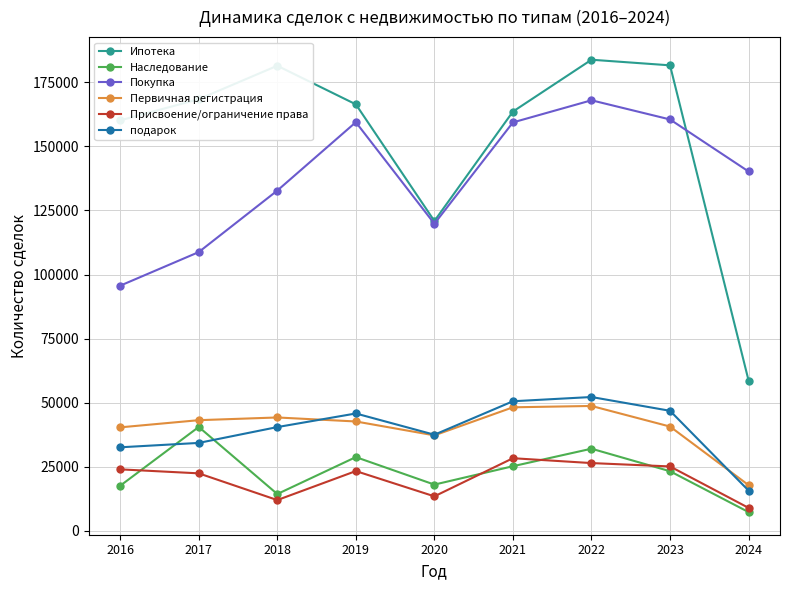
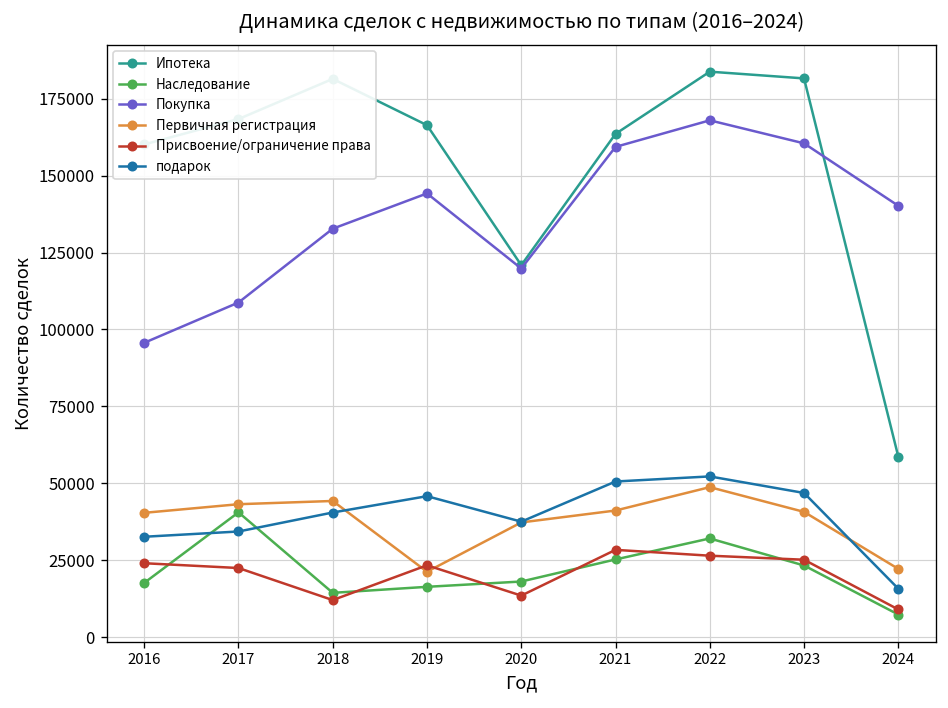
Наследование, 2019: 29000 -> 16000
Покупка, 2019: 159000 -> 144000
Первичная регистрация, 2019: 43000 -> 21000
Первичная регистрация, 2021: 48000 -> 41000
Первичная регистрация, 2024: 18000 -> 22000
